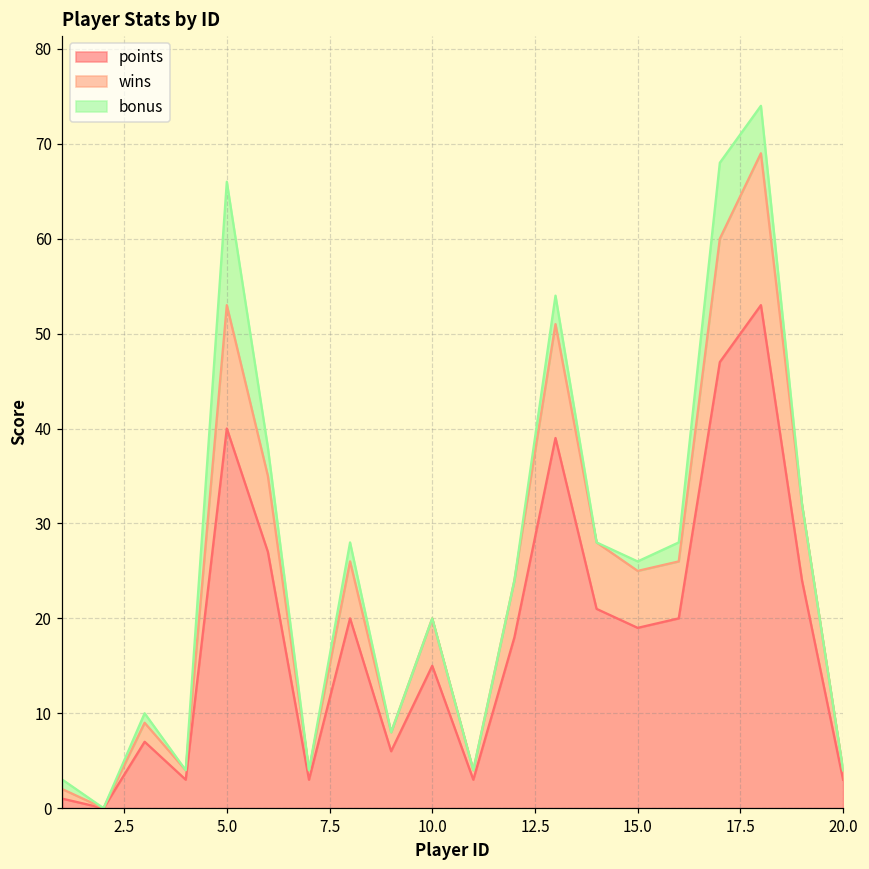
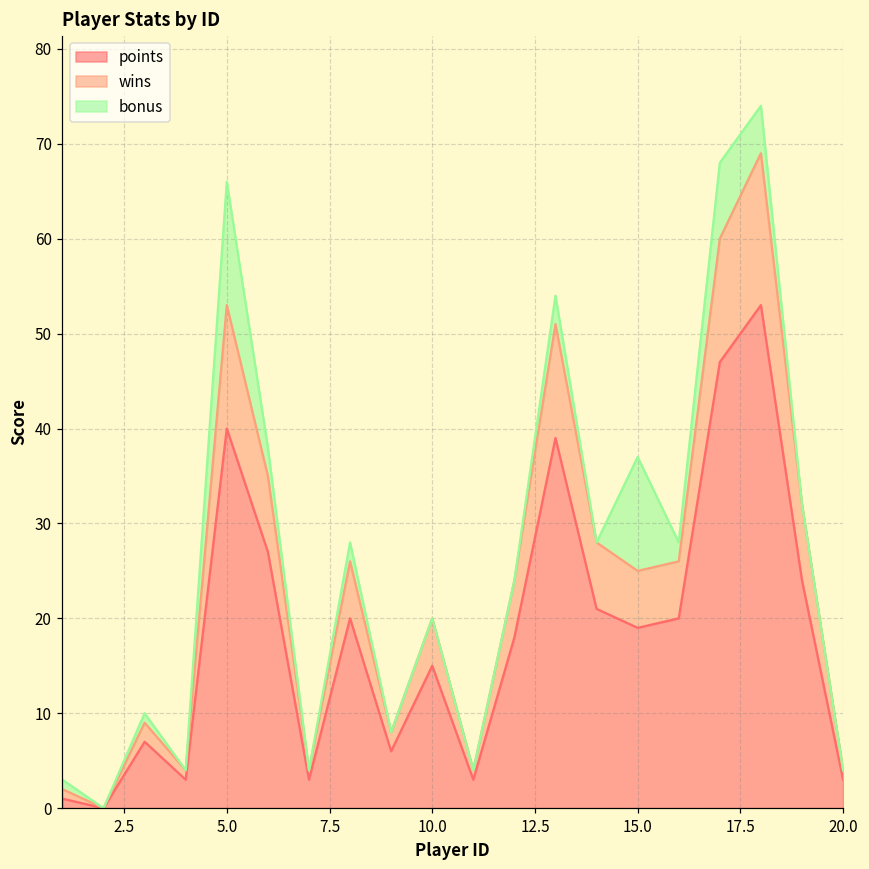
bonus, 15.0: 1 -> 12
